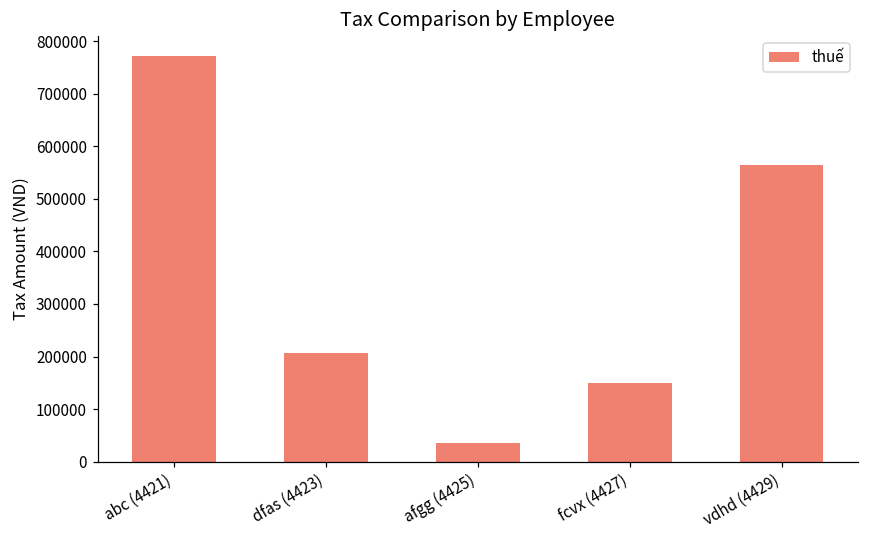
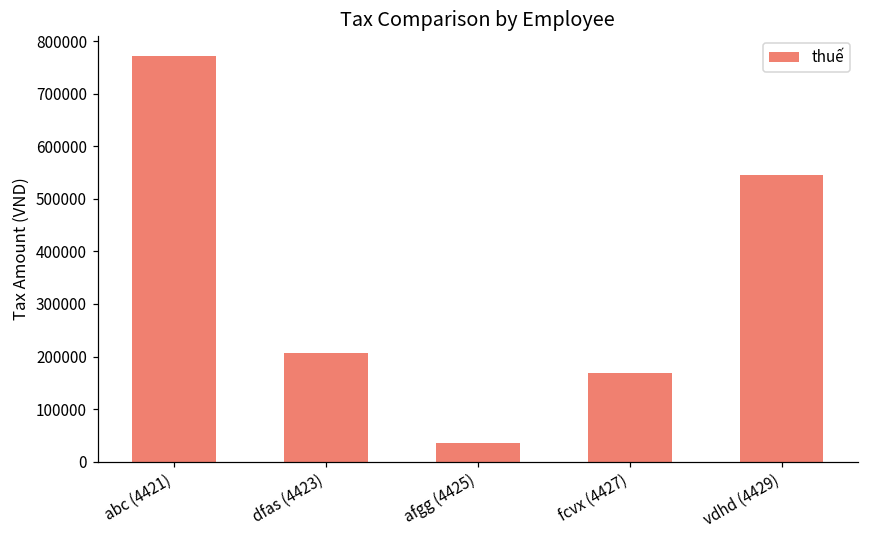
fcvx (4427): 150000 -> 170000
vdhd (4429): 560000 -> 550000
